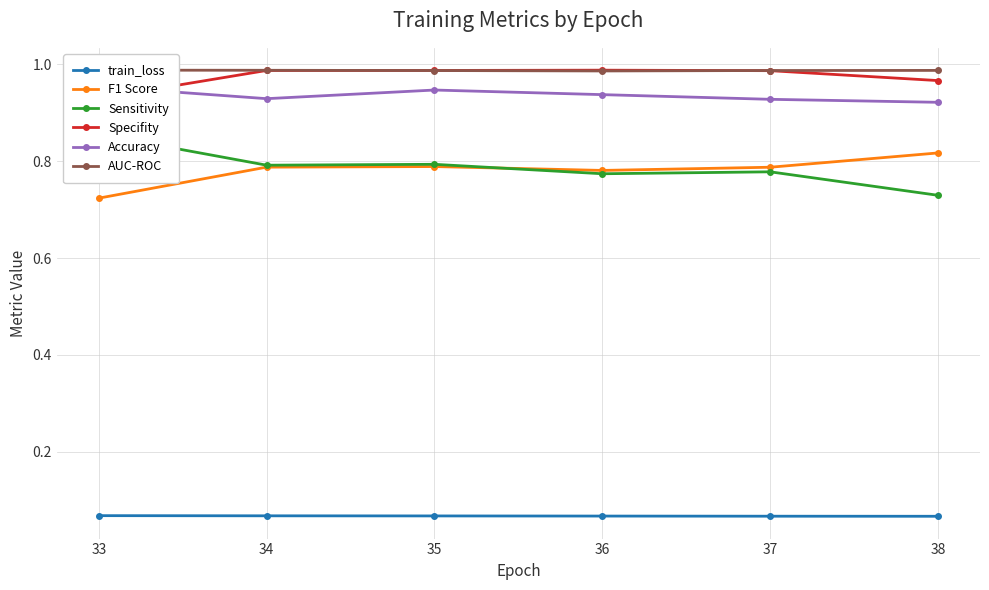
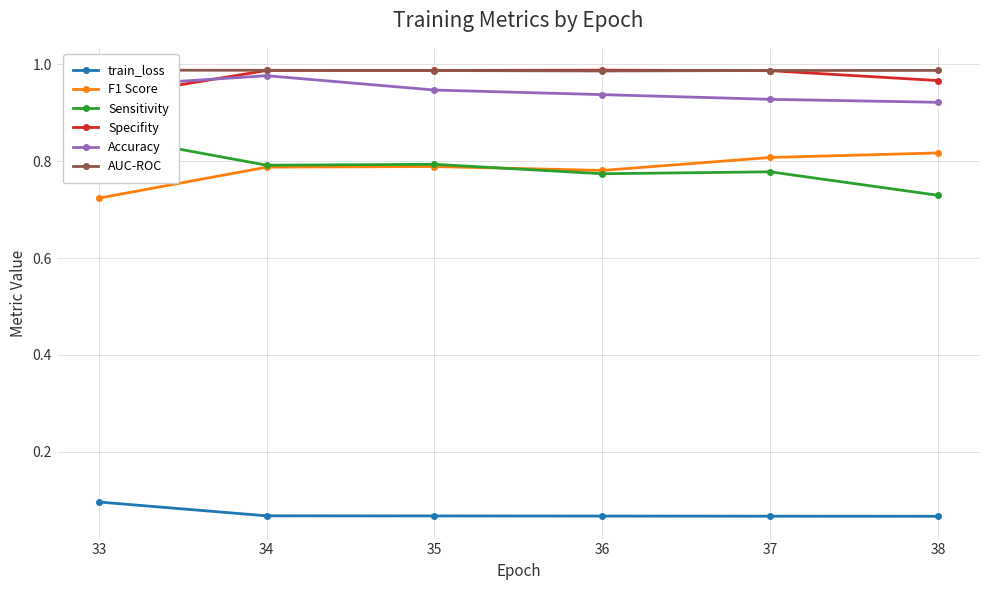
train_loss, 33: 0.07 -> 0.10
Accuracy, 34: 0.93 -> 0.98
F1 Score, 37: 0.79 -> 0.81
